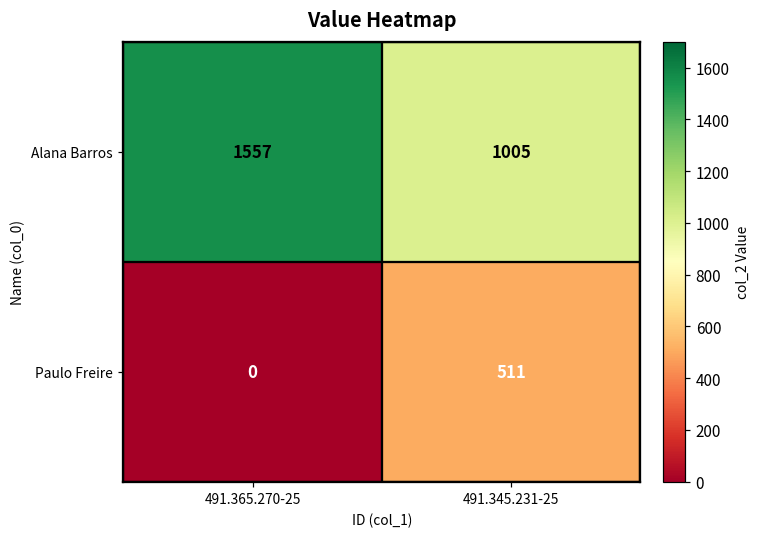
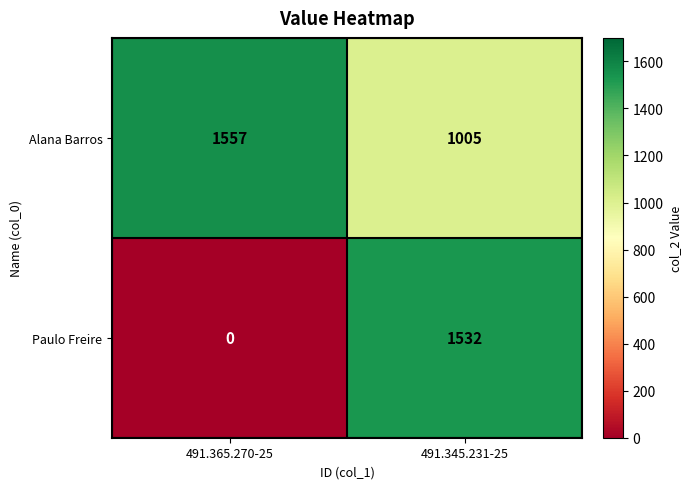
Paulo Freire, 491.345.231-25: 511 -> 1532
